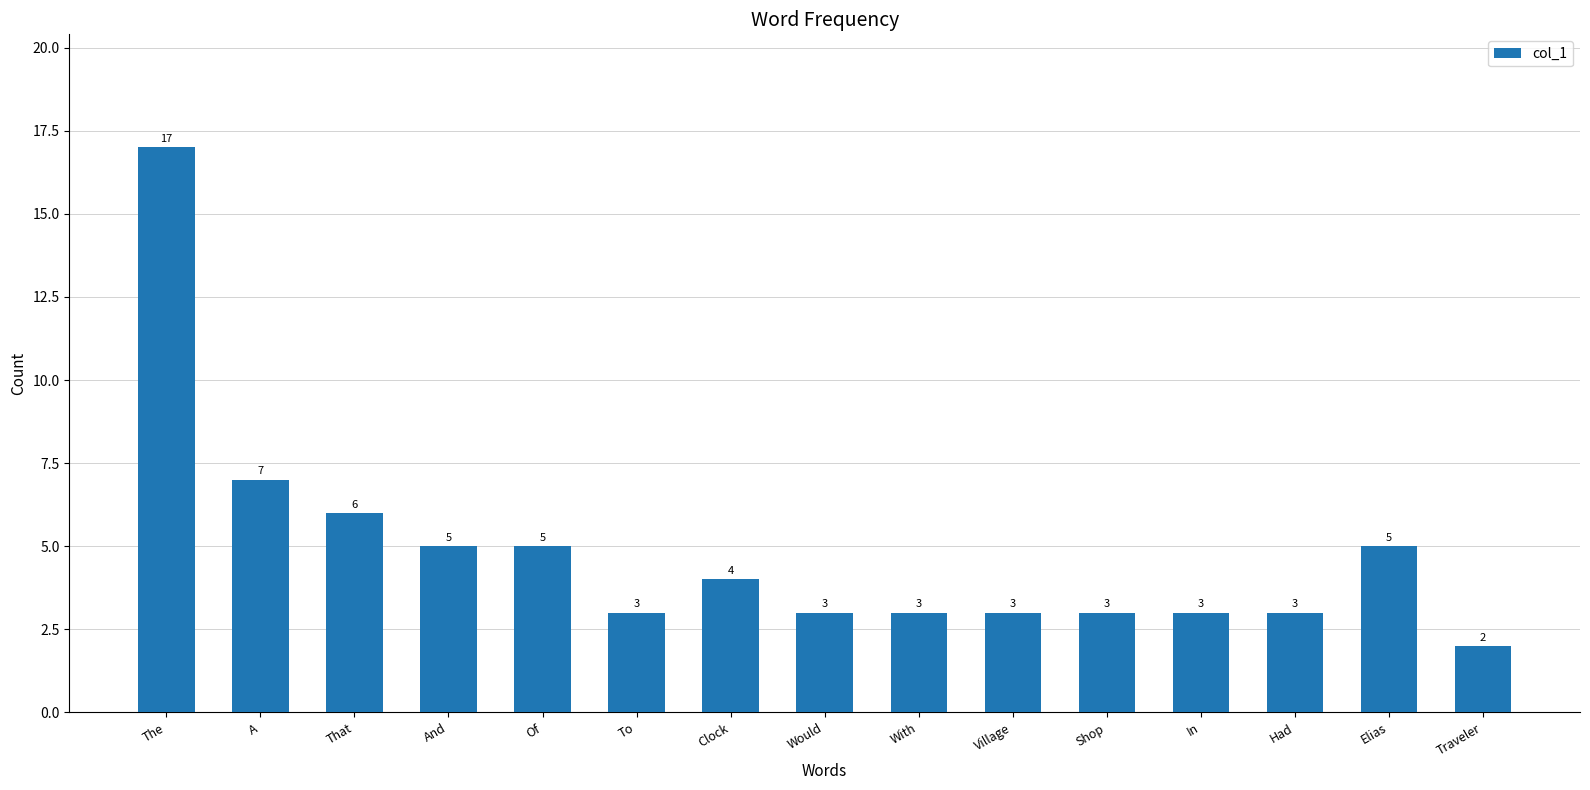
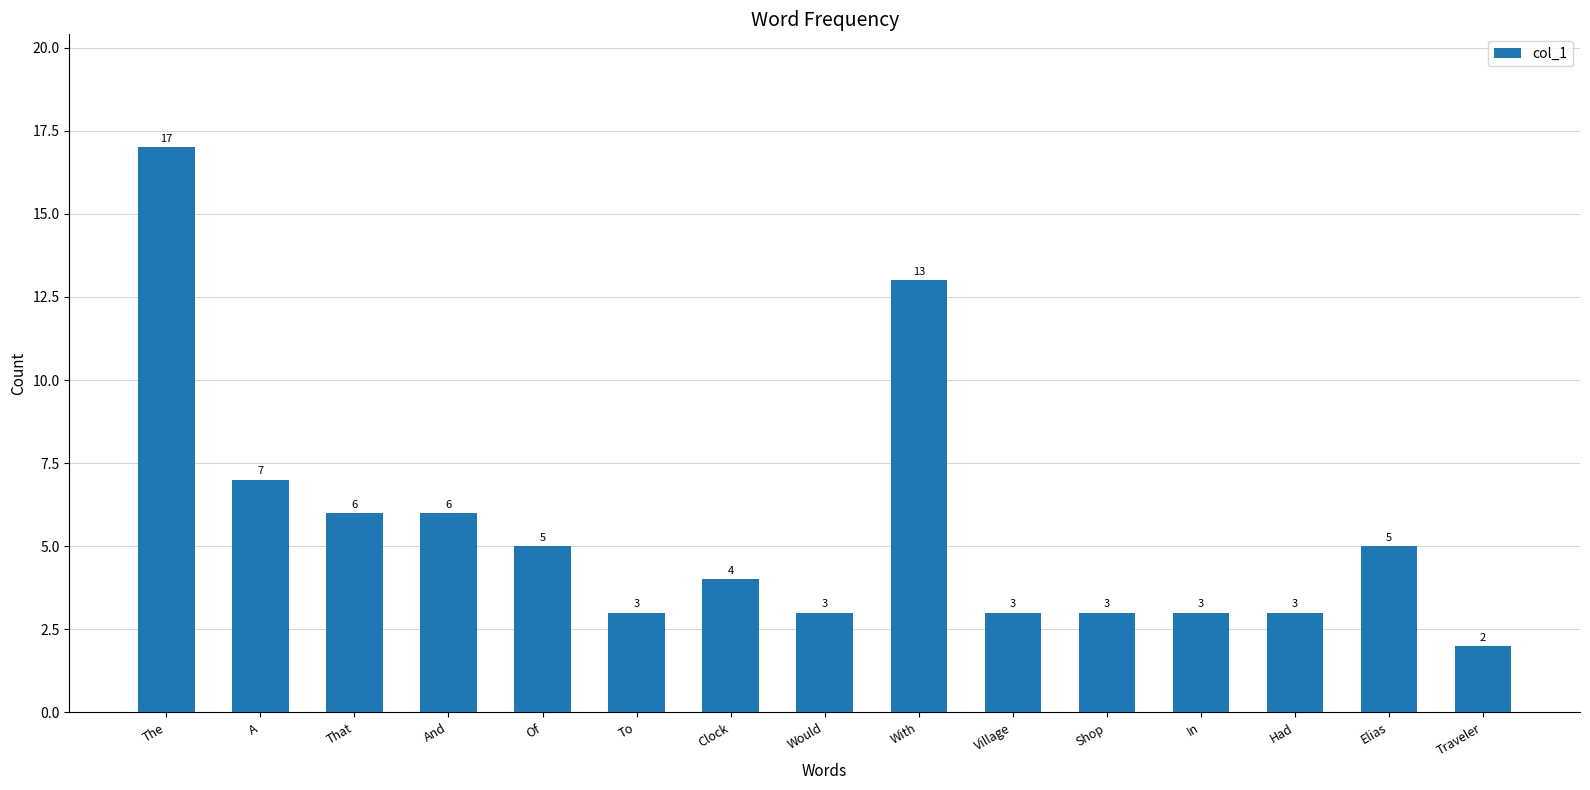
And: 5 -> 6
With: 3 -> 13
